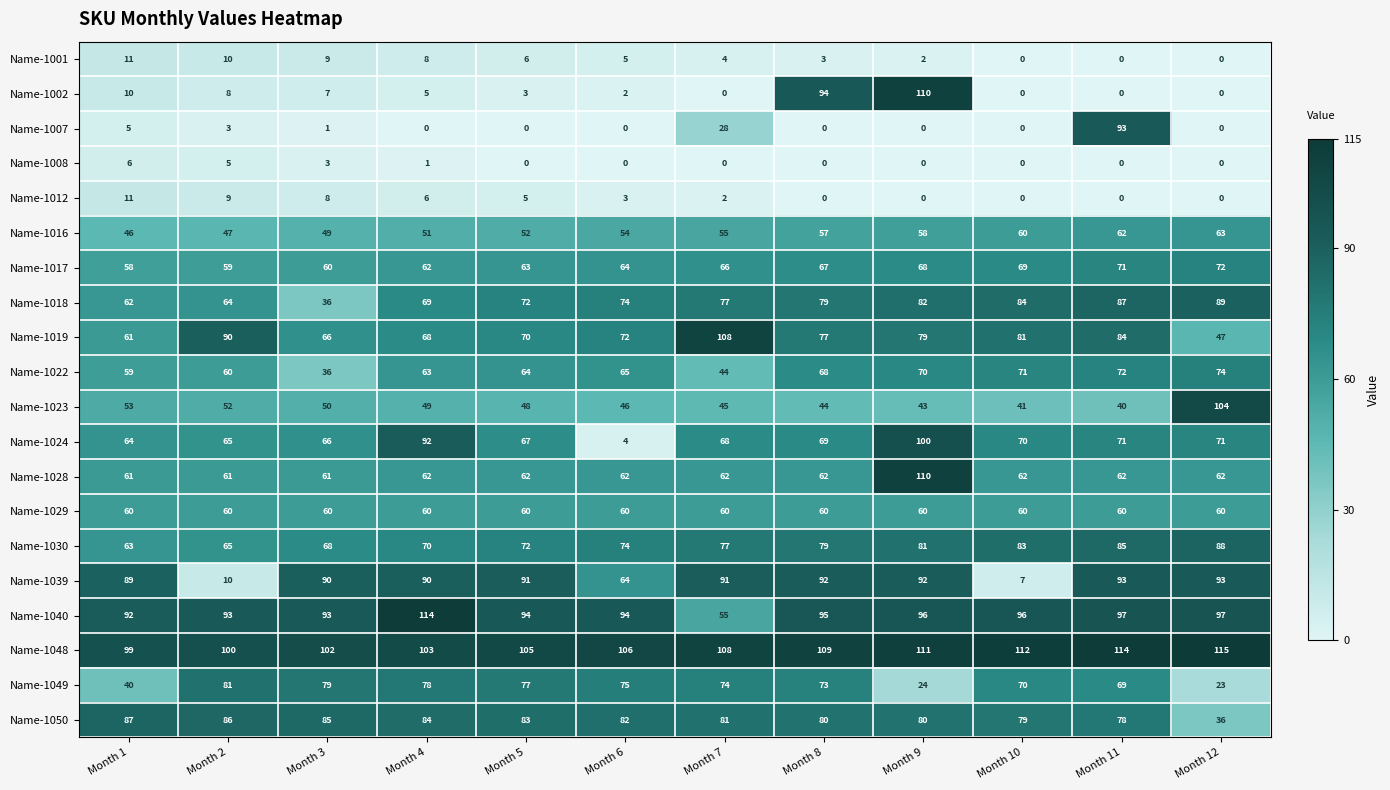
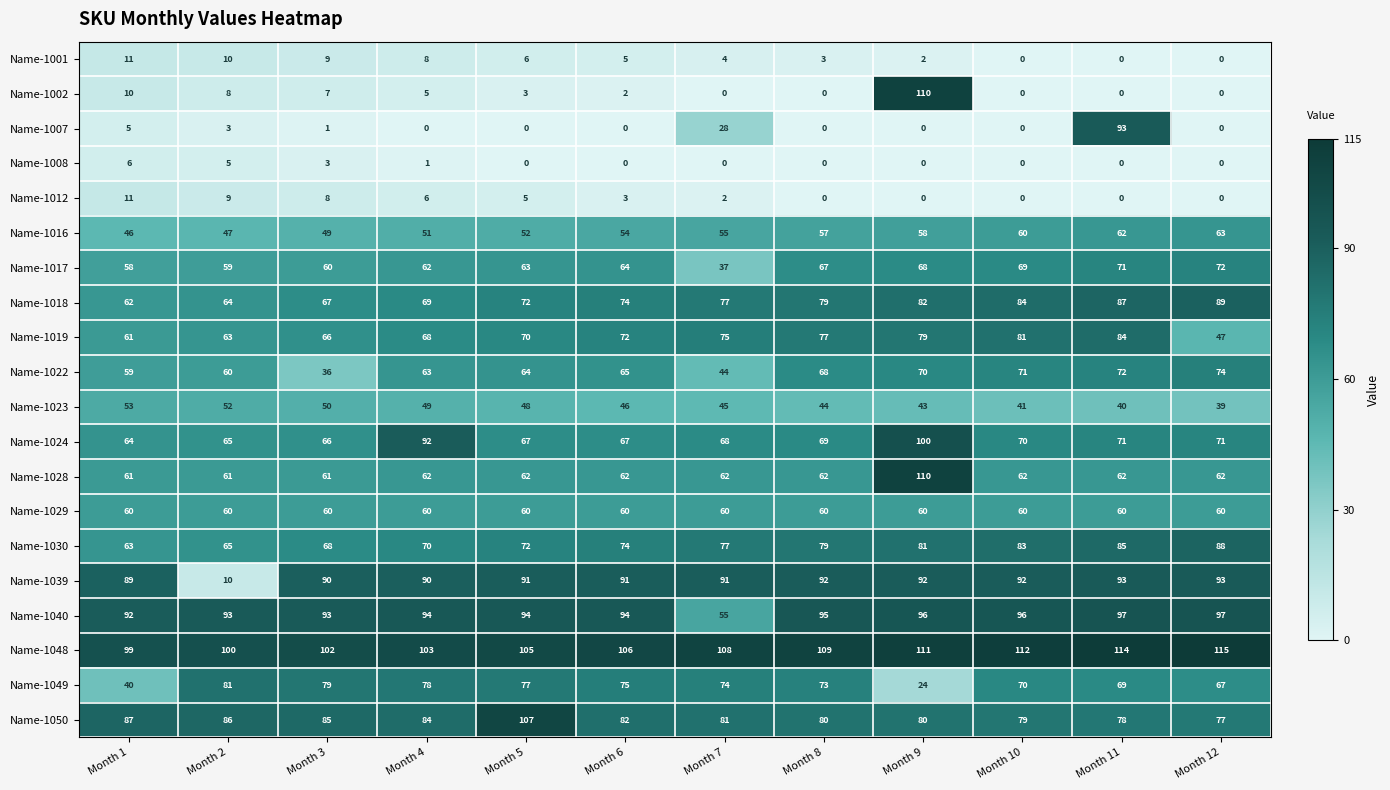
Name-1002, Month 8: 94 -> 0
Name-1017, Month 7: 66 -> 37
Name-1018, Month 3: 36 -> 67
Name-1019, Month 2: 90 -> 63
Name-1019, Month 7: 108 -> 75
Name-1023, Month 12: 104 -> 39
Name-1024, Month 6: 4 -> 67
Name-1039, Month 6: 64 -> 91
Name-1039, Month 10: 7 -> 92
Name-1040, Month 4: 114 -> 94
Name-1049, Month 12: 23 -> 67
Name-1050, Month 5: 83 -> 107
Name-1050, Month 12: 36 -> 77
